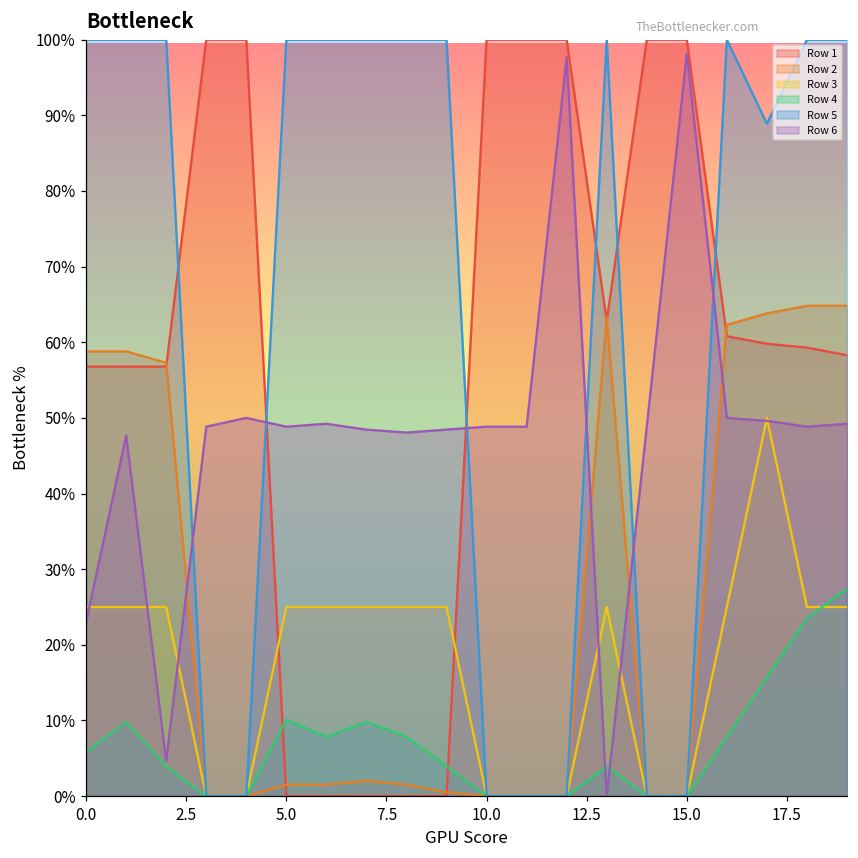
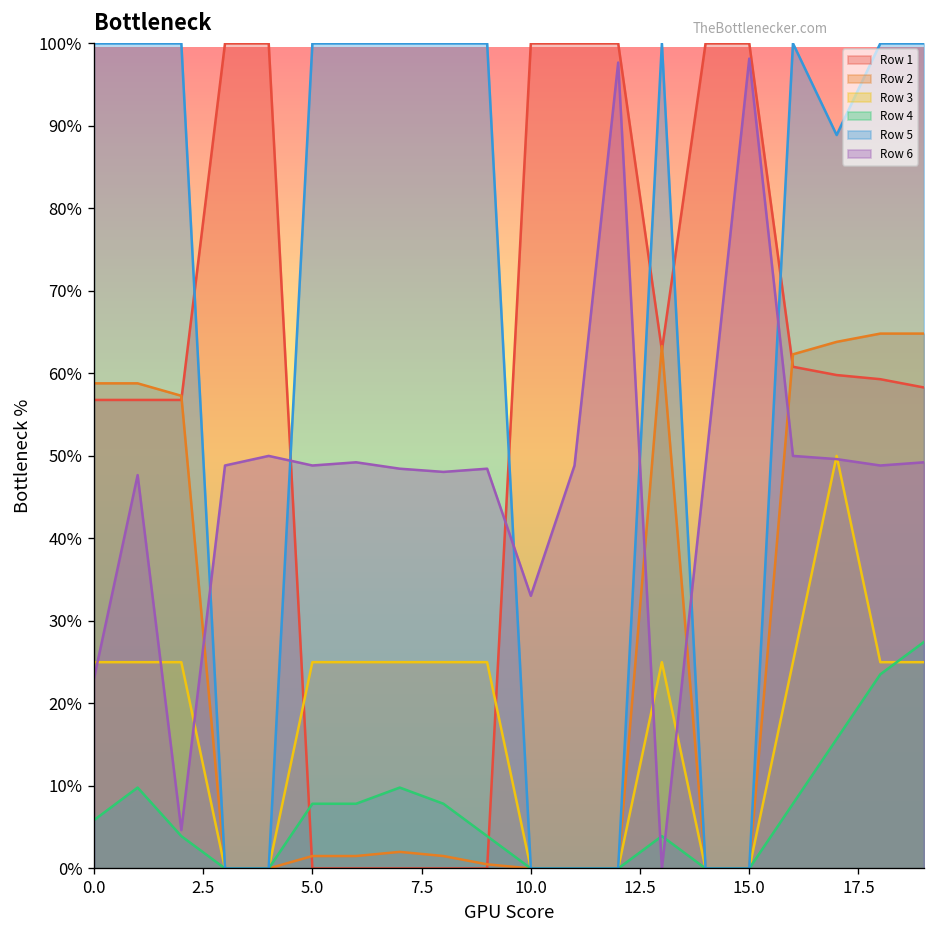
Row 4, 5.0: 10% -> 8%
Row 6, 10.0: 49% -> 33%
